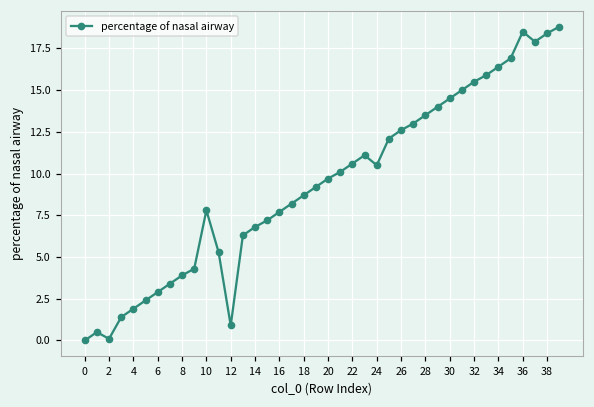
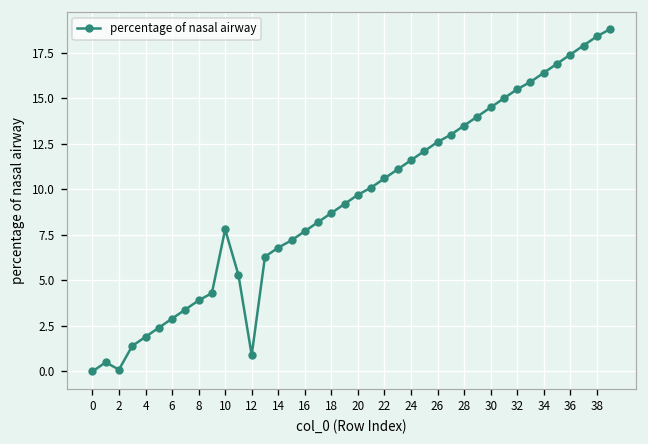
24: 10.5 -> 11.6
36: 18.5 -> 17.4
